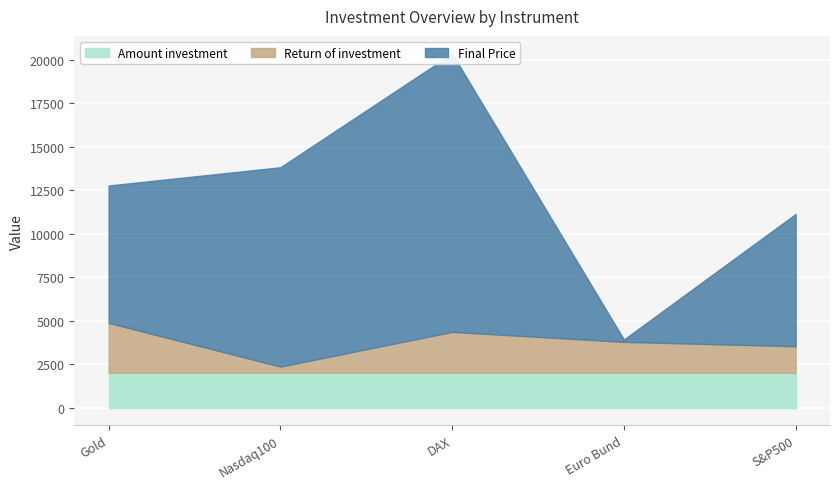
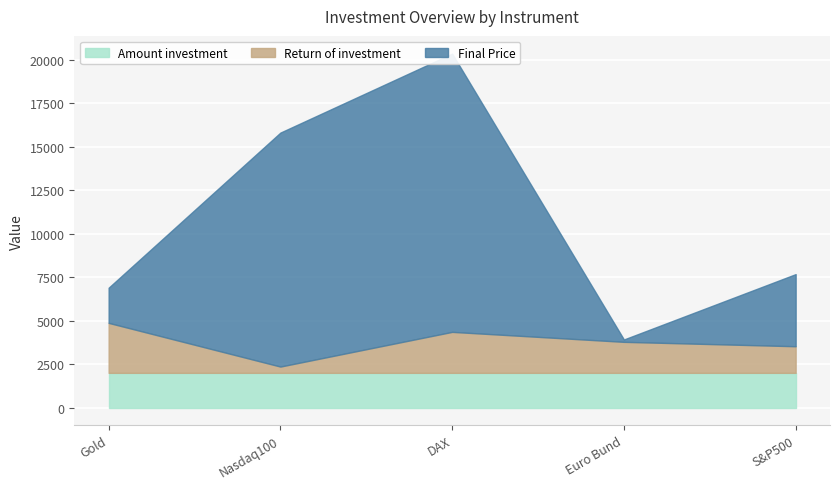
Final Price, Gold: 7900 -> 2000
Final Price, Nasdaq100: 11500 -> 13400
Final Price, S&P500: 7600 -> 4100
